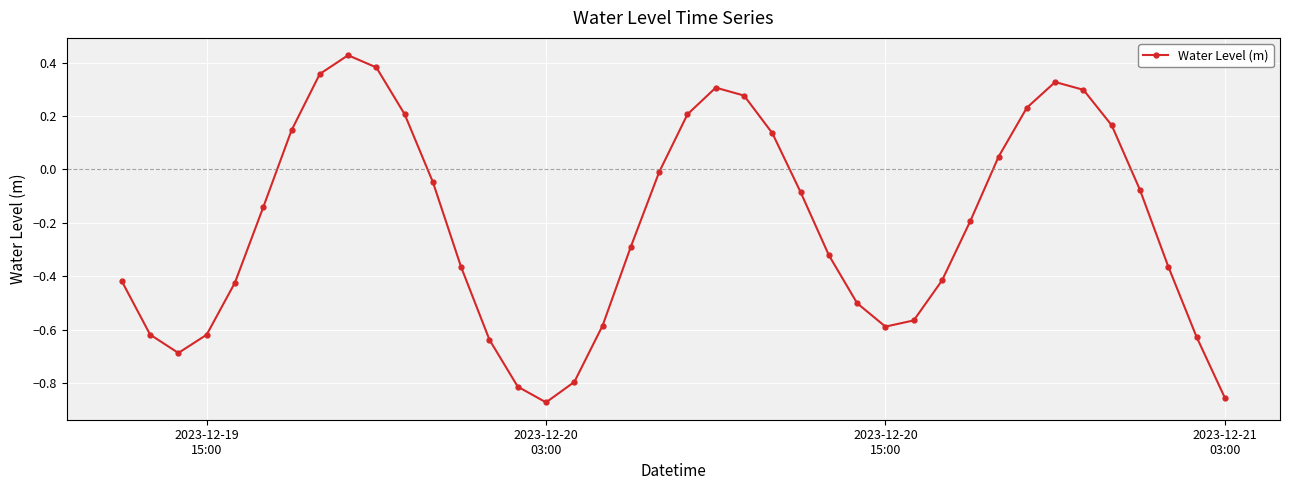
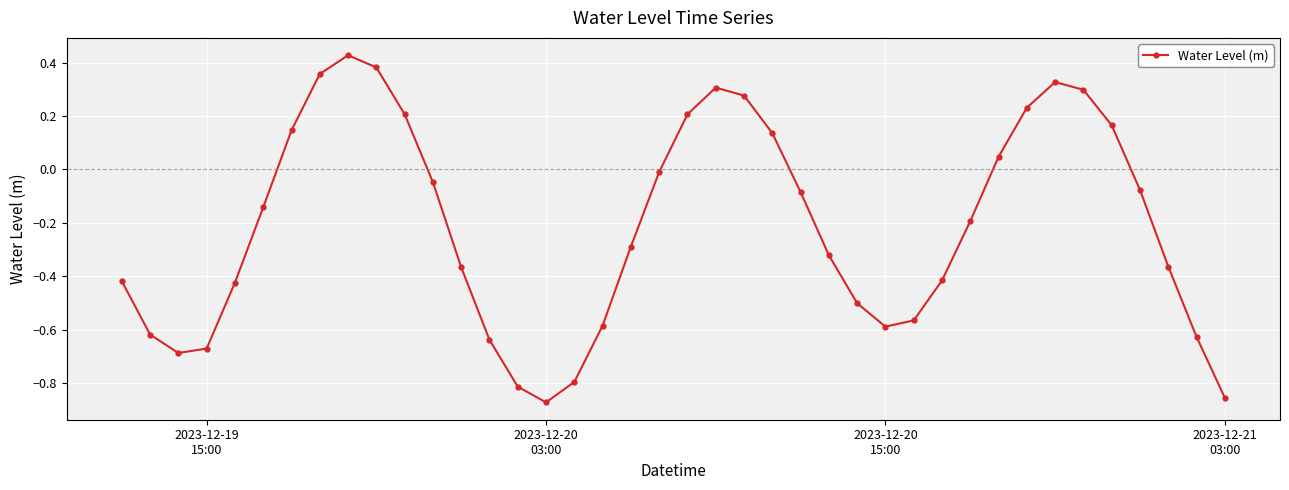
2023-12-19 15:00: -0.62 -> -0.67
